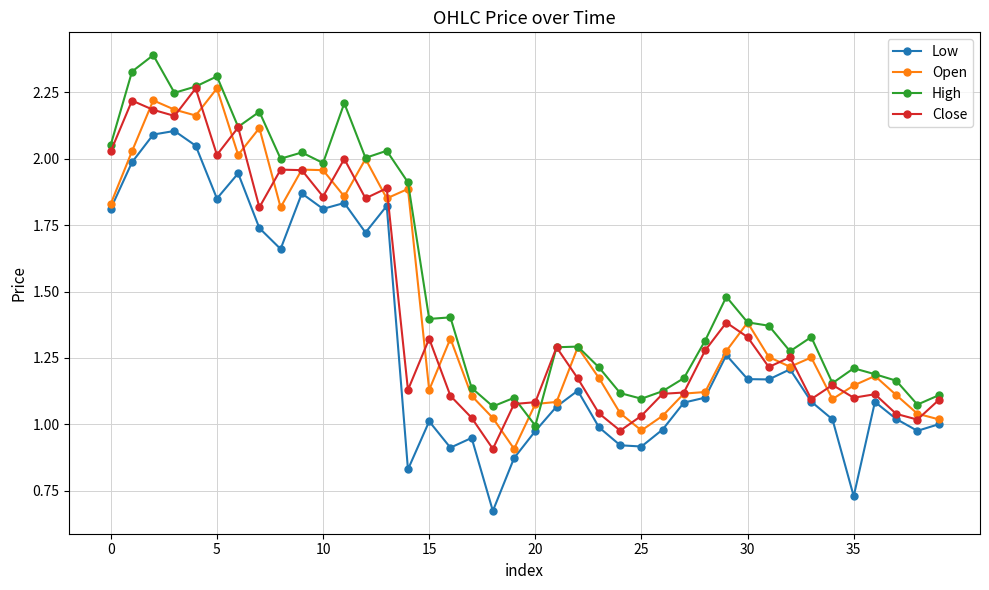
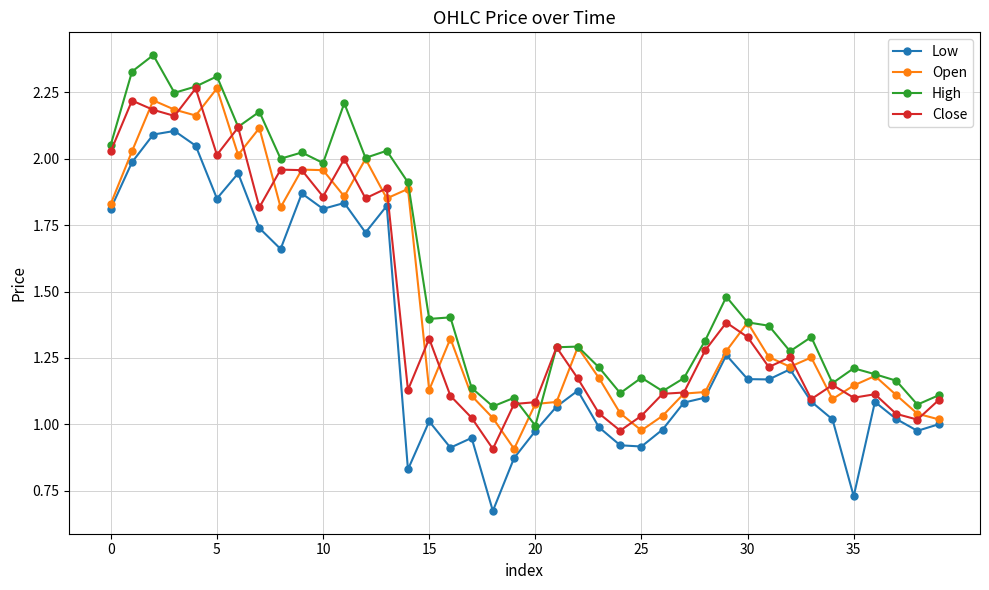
High, 25: 1.10 -> 1.18
